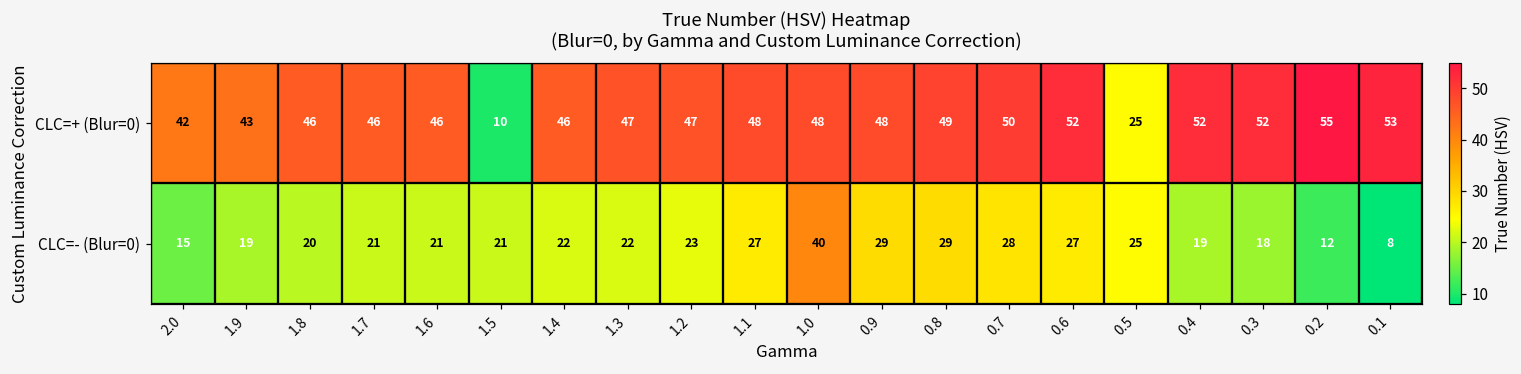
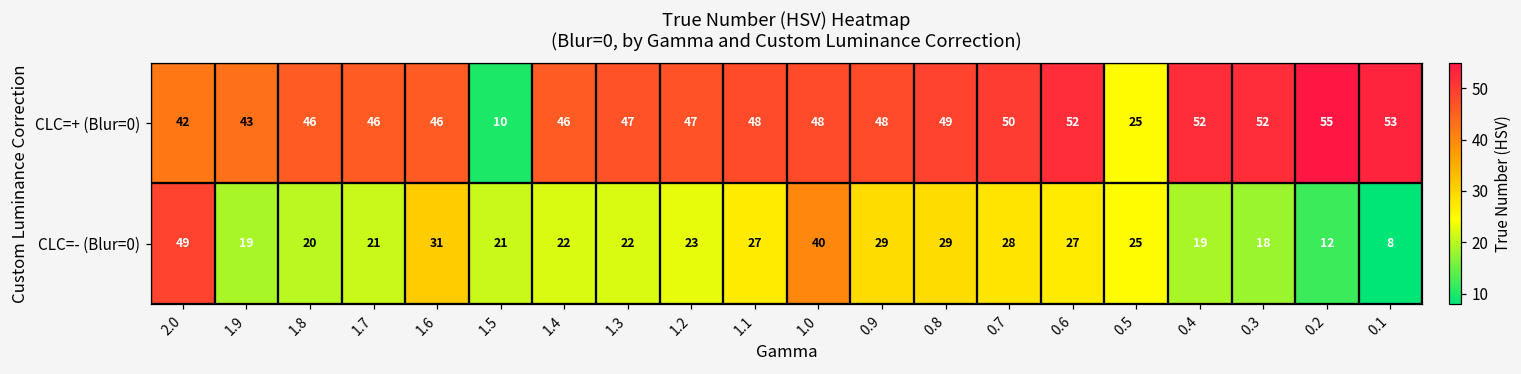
CLC=- (Blur=0), 2.0: 15 -> 49
CLC=- (Blur=0), 1.6: 21 -> 31
